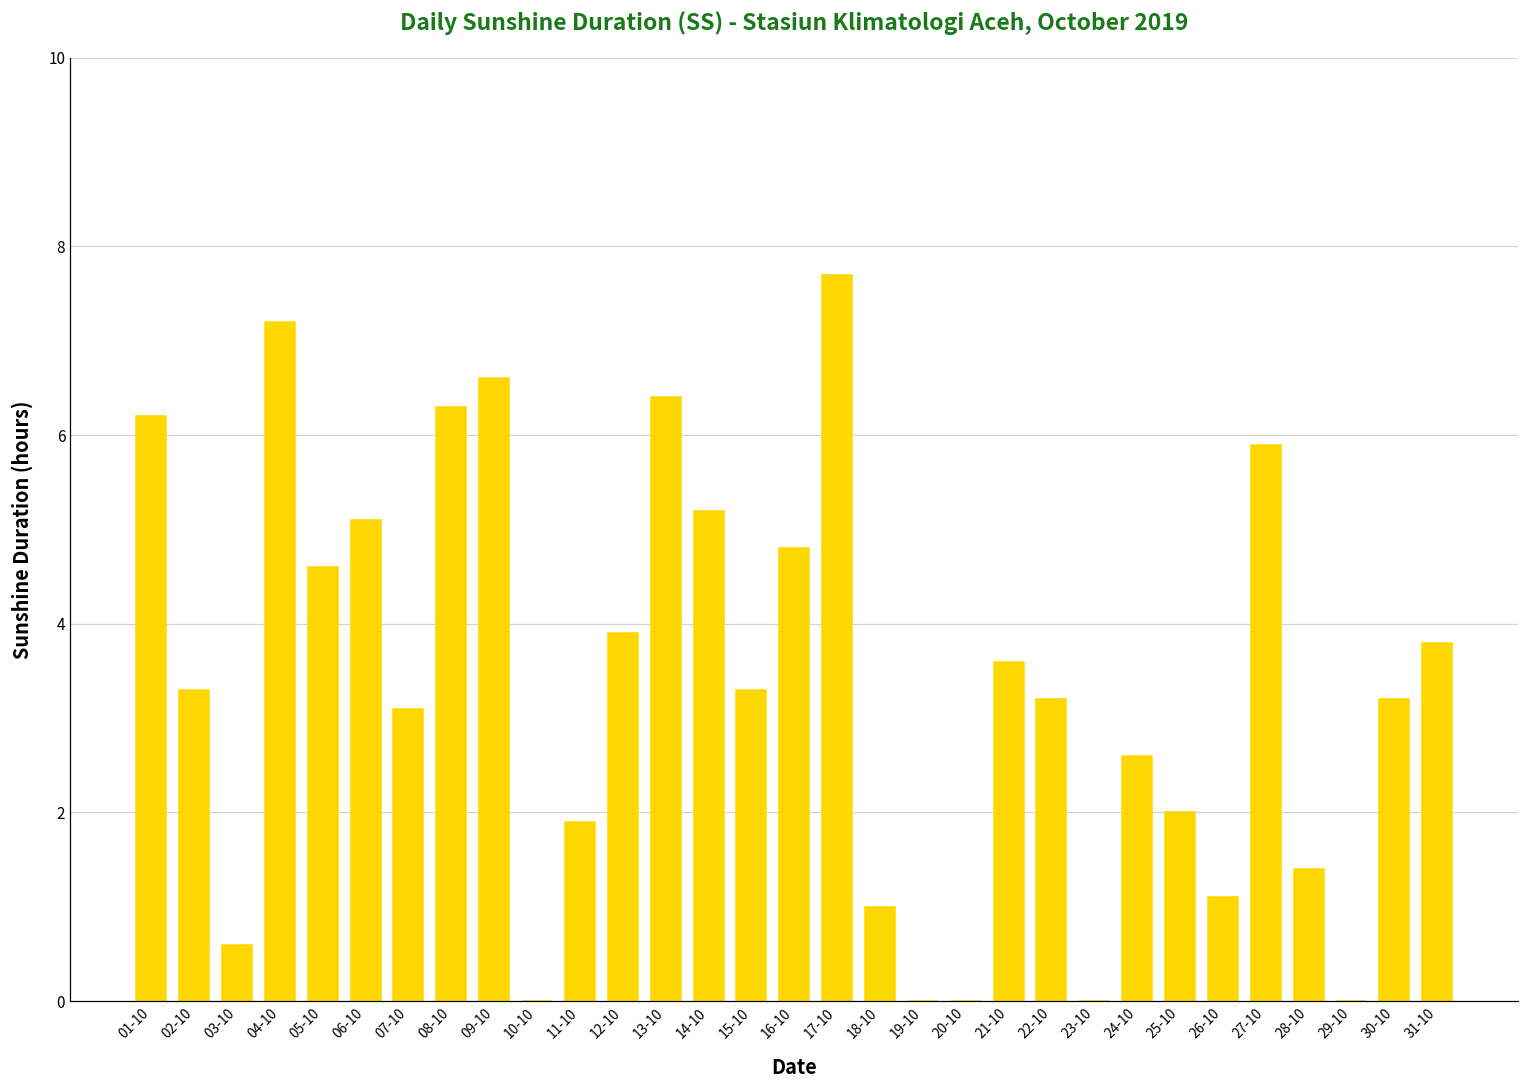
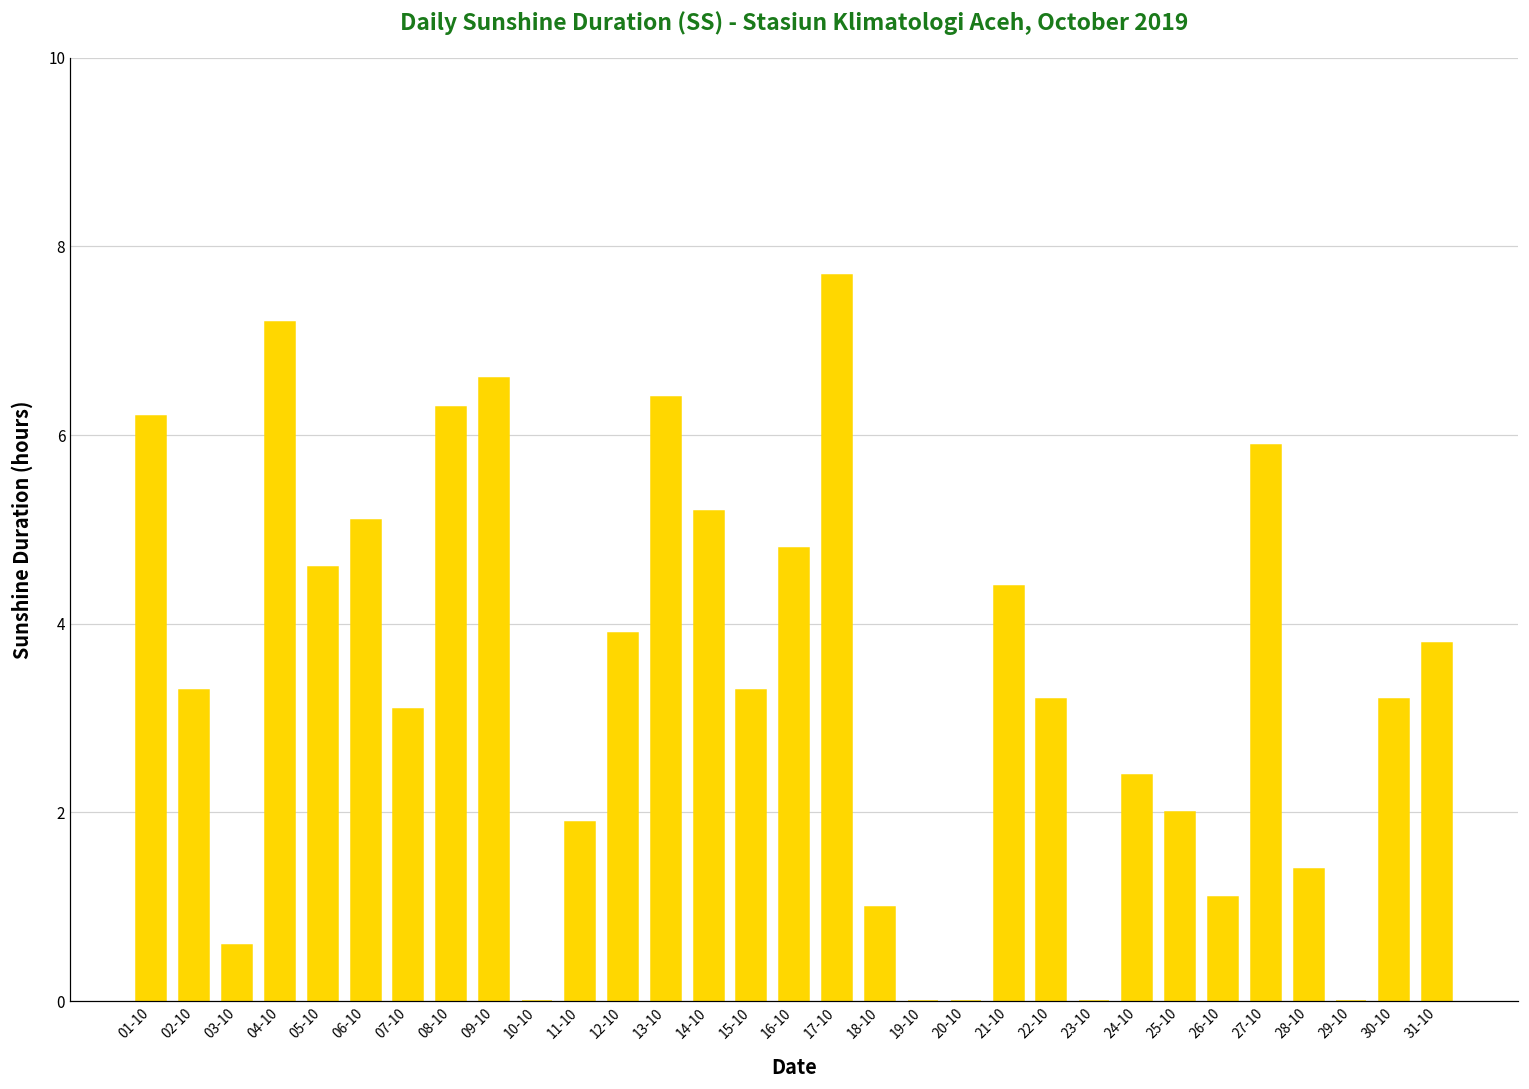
21-10: 3.6 -> 4.4
24-10: 2.6 -> 2.4
